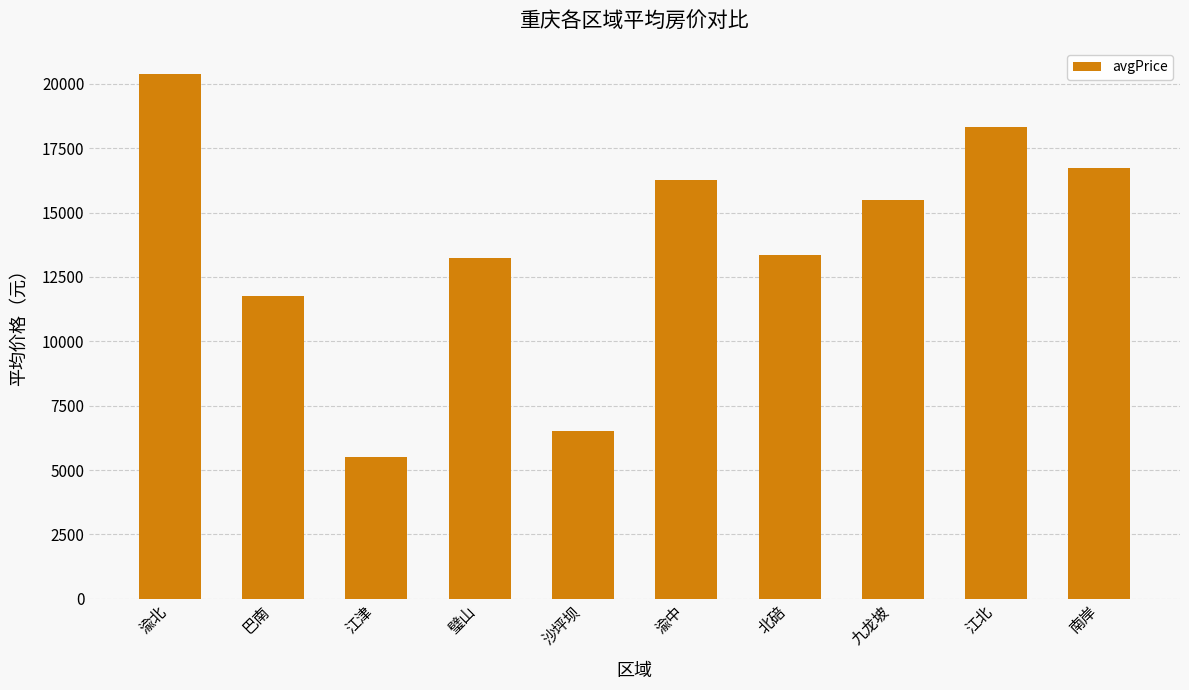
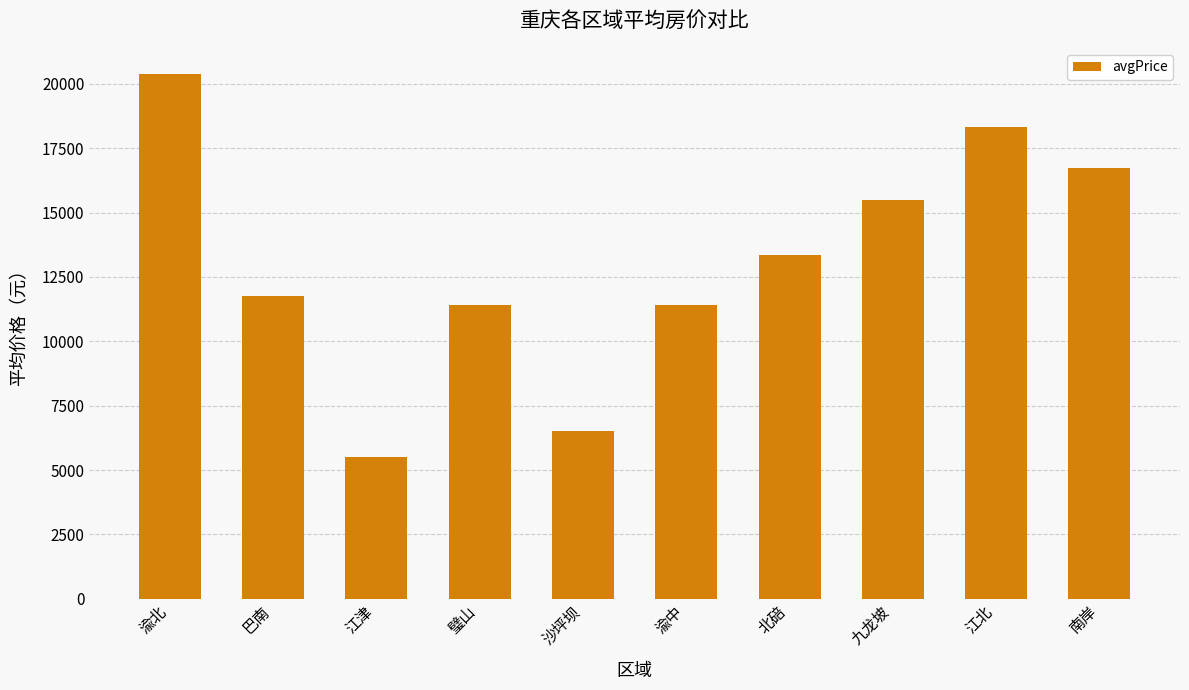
璧山: 13200 -> 11400
渝中: 16300 -> 11400
